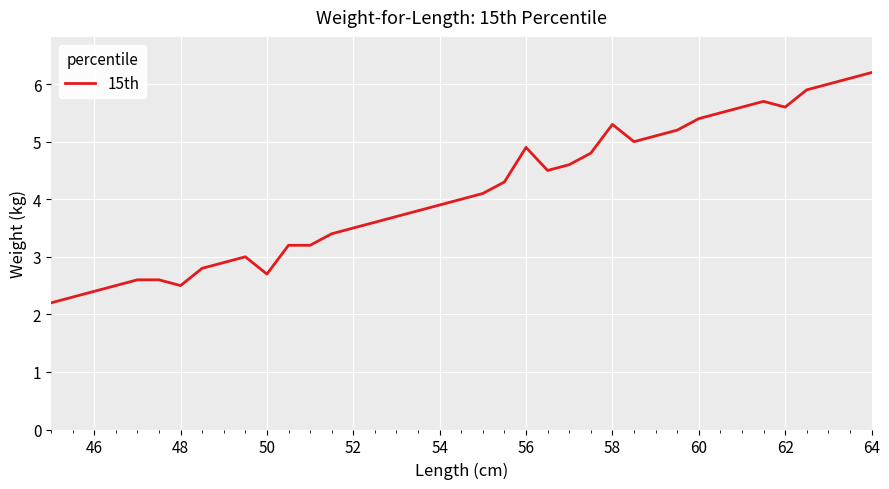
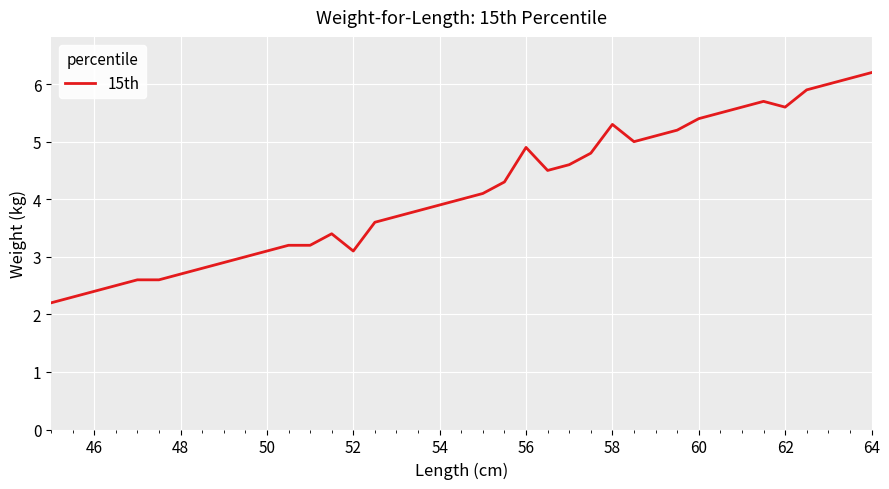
48: 2.5 -> 2.7
50: 2.7 -> 3.1
52: 3.5 -> 3.1
